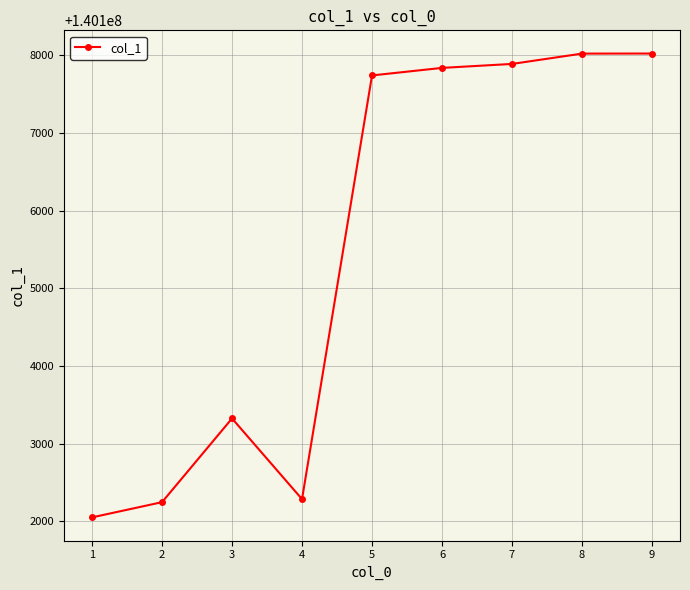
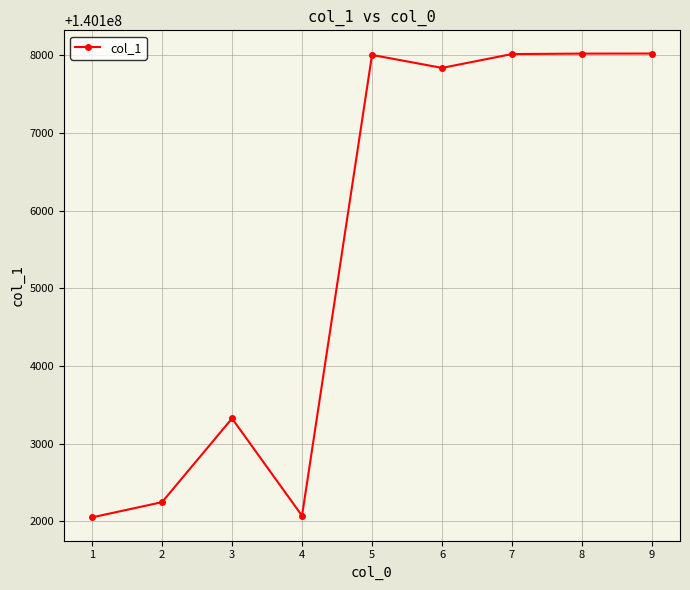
4: 140102300 -> 140102100
5: 140107700 -> 140108000
7: 140107900 -> 140108000
